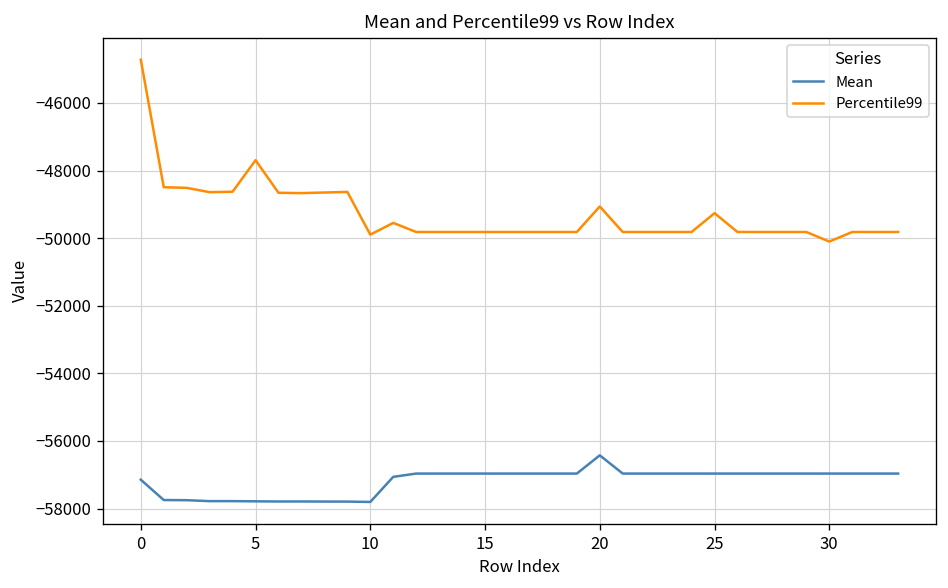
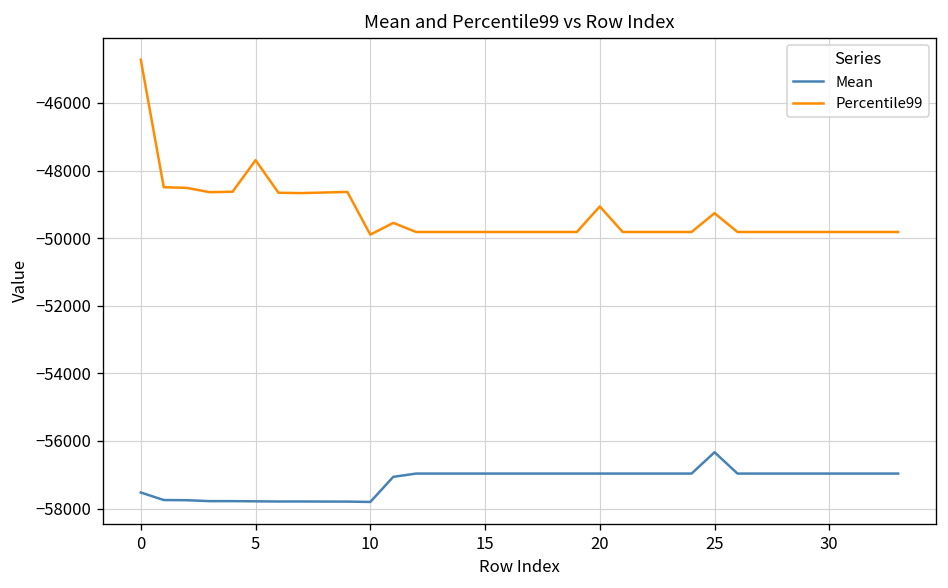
Mean, 0: -57100 -> -57500
Mean, 20: -56400 -> -57000
Mean, 25: -57000 -> -56300
Percentile99, 30: -50100 -> -49800
